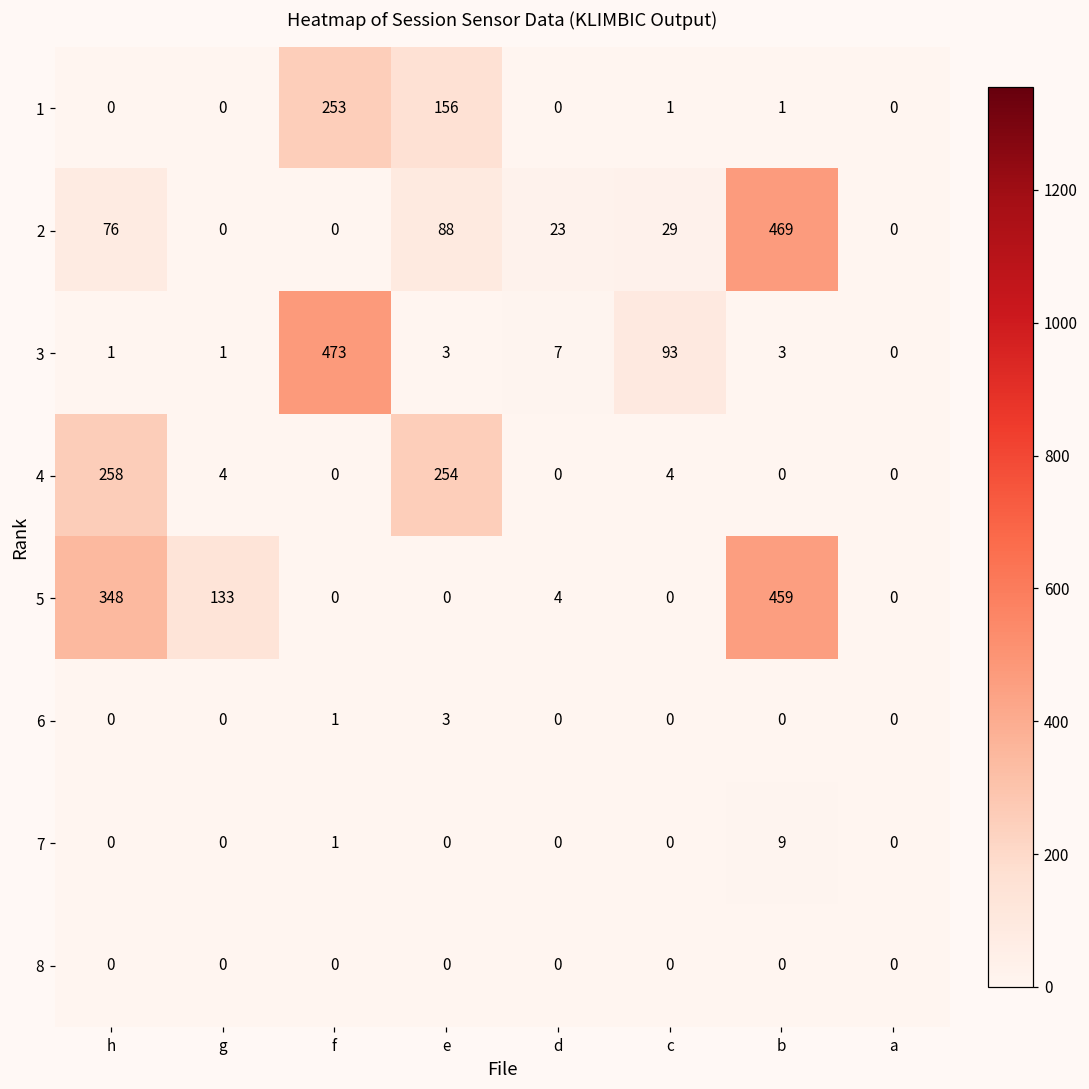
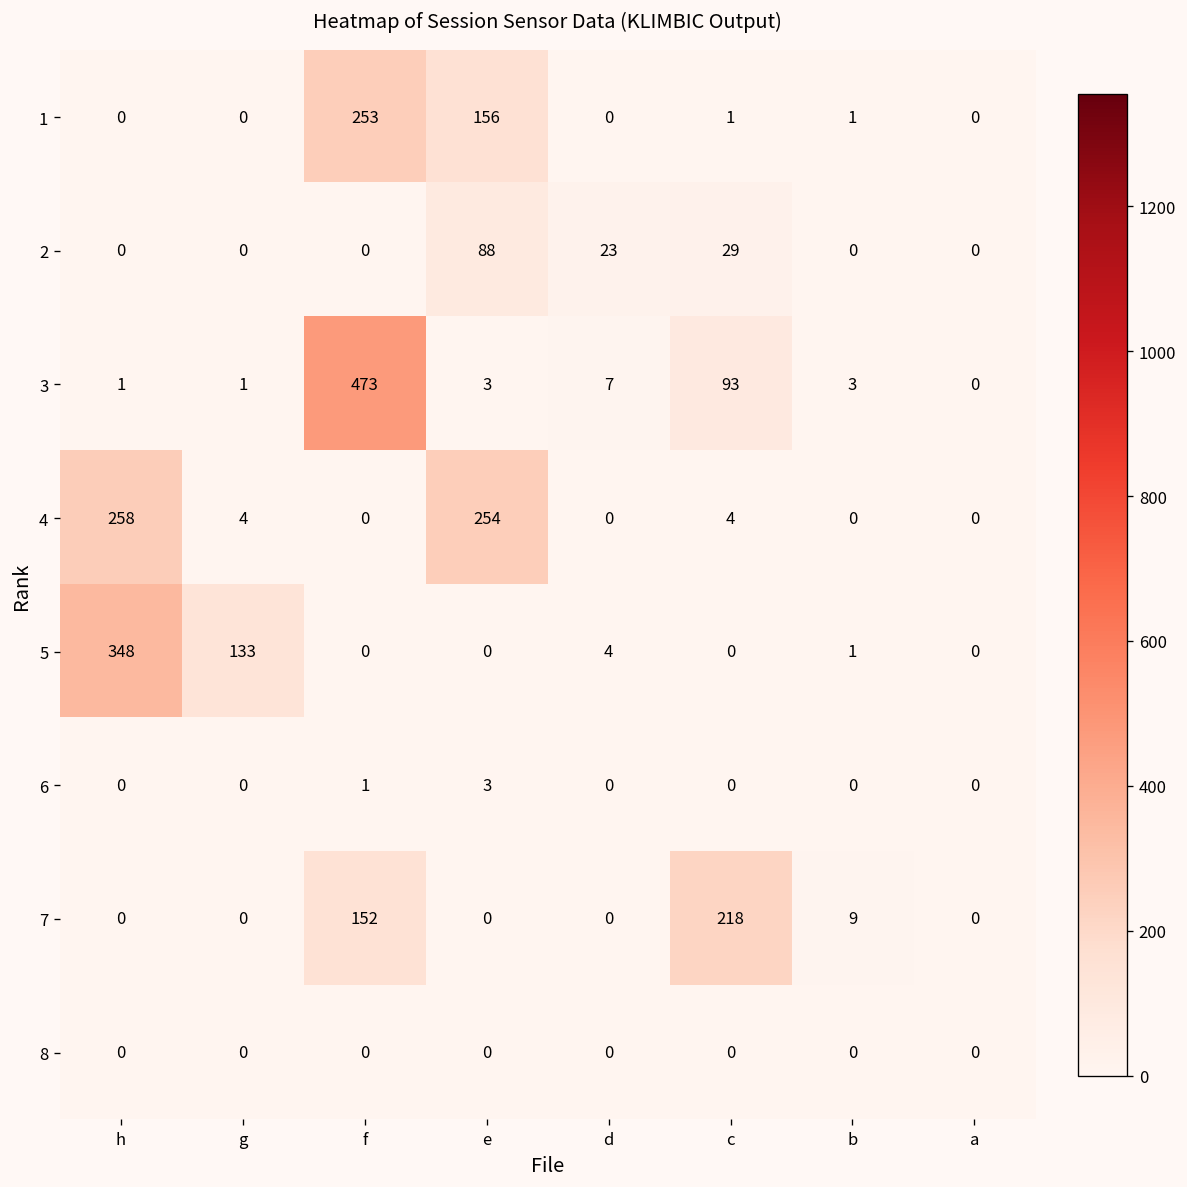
2, h: 76 -> 0
2, b: 469 -> 0
5, b: 459 -> 1
7, f: 1 -> 152
7, c: 0 -> 218
